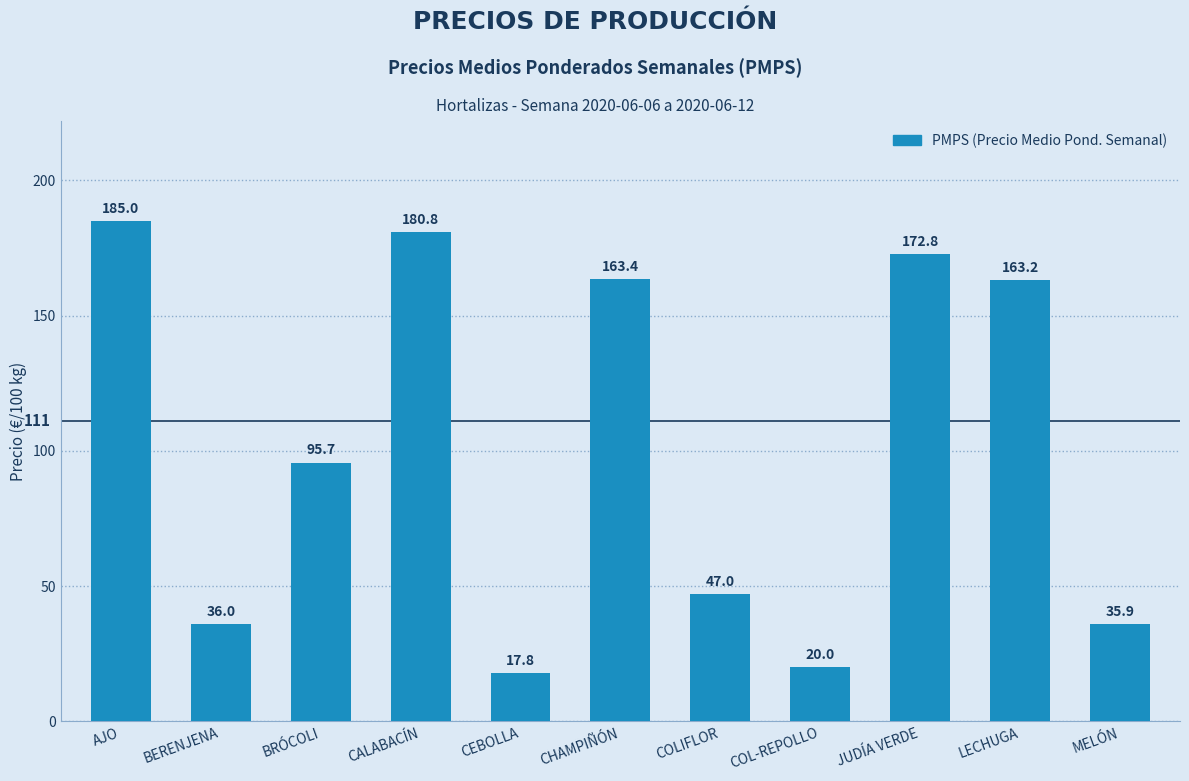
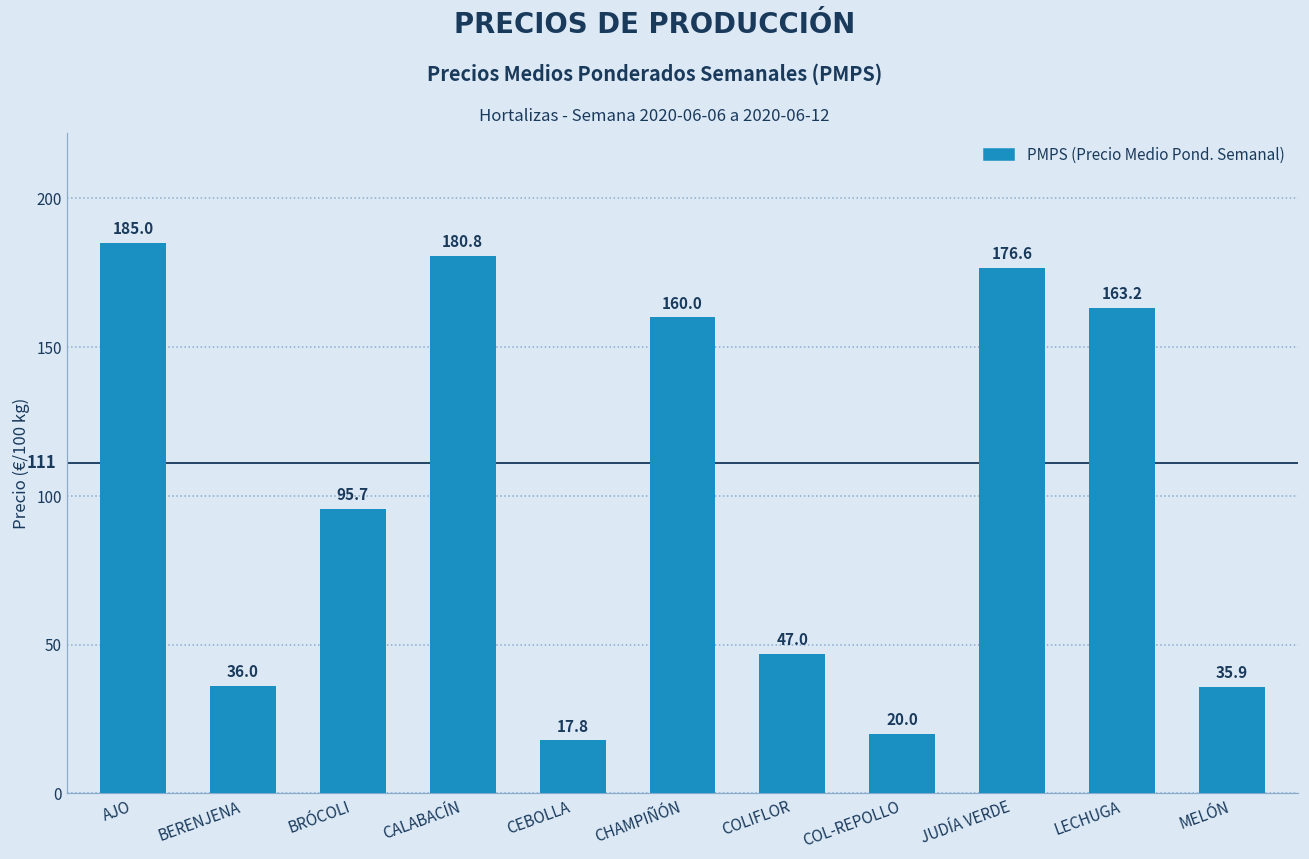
CHAMPIÑÓN: 163.4 -> 160.0
JUDÍA VERDE: 172.8 -> 176.6
